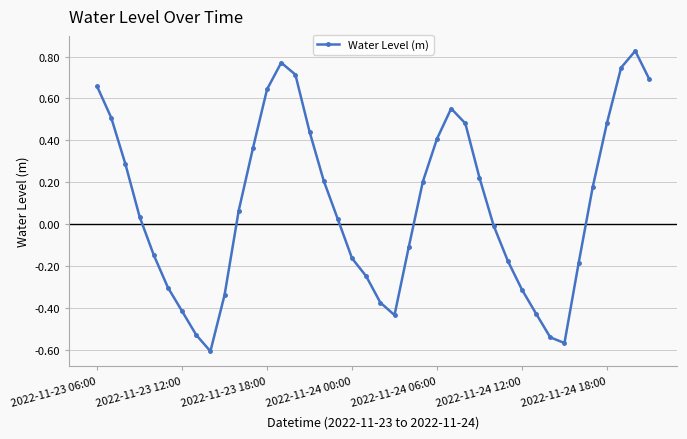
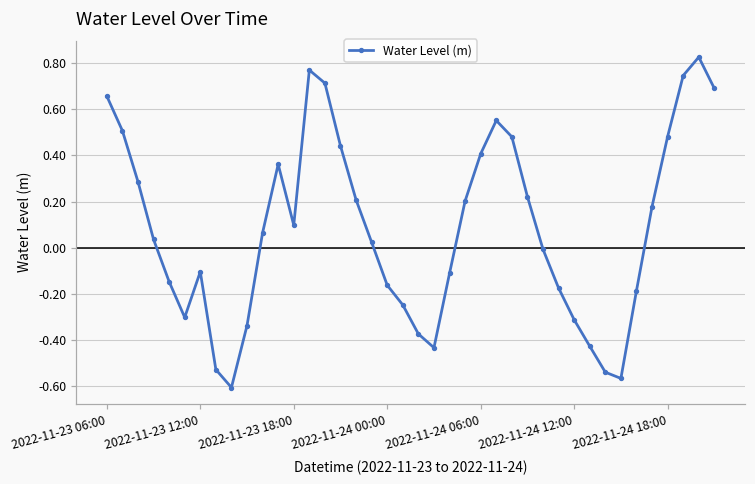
2022-11-23 12:00: -0.42 -> -0.10
2022-11-23 18:00: 0.64 -> 0.10
